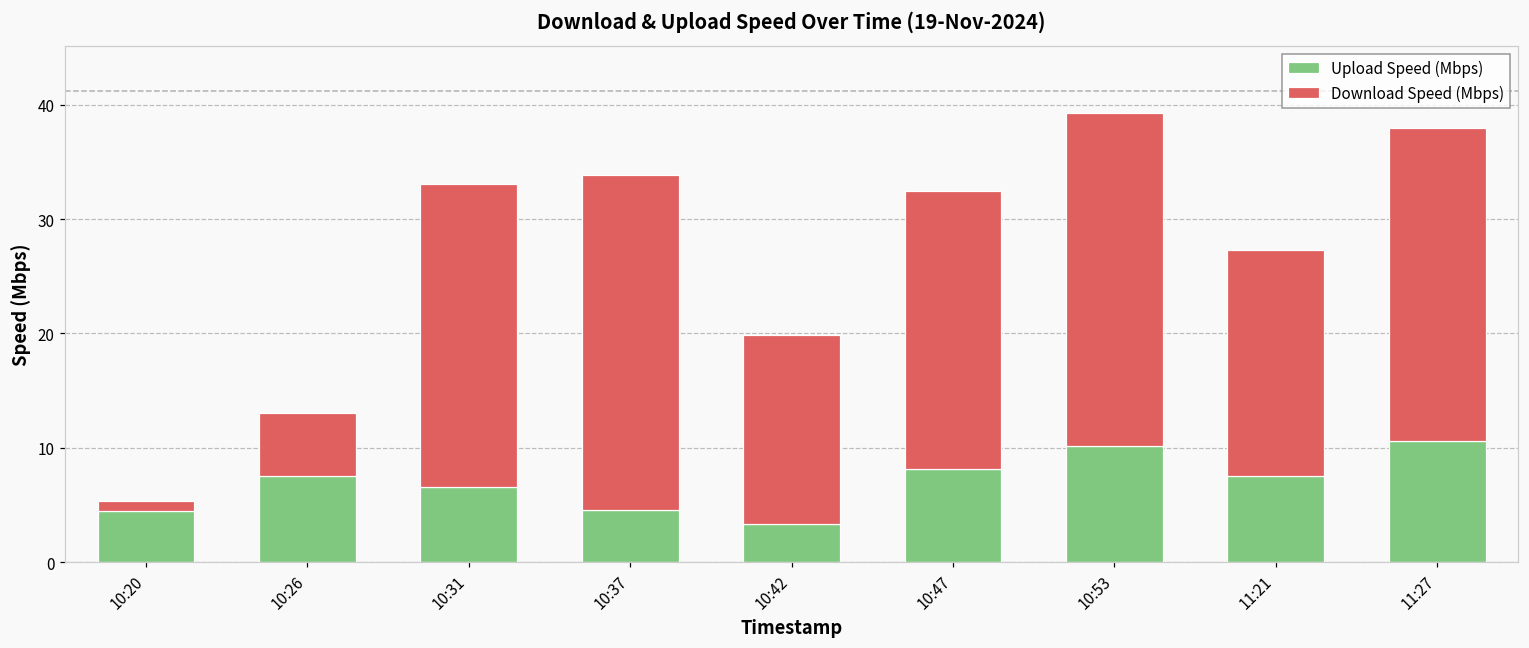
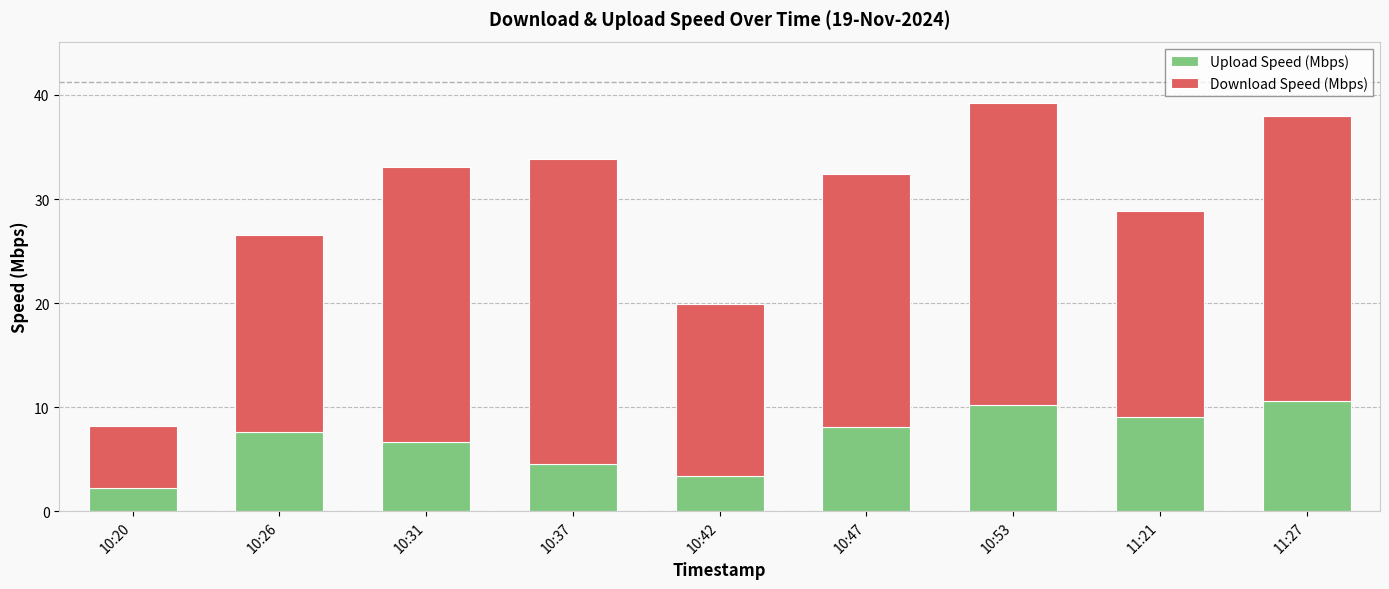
Upload Speed (Mbps), 10:20: 4.5 -> 2.2
Download Speed (Mbps), 10:20: 0.8 -> 6.0
Download Speed (Mbps), 10:26: 5.5 -> 19.0
Upload Speed (Mbps), 11:21: 7.6 -> 9.1
